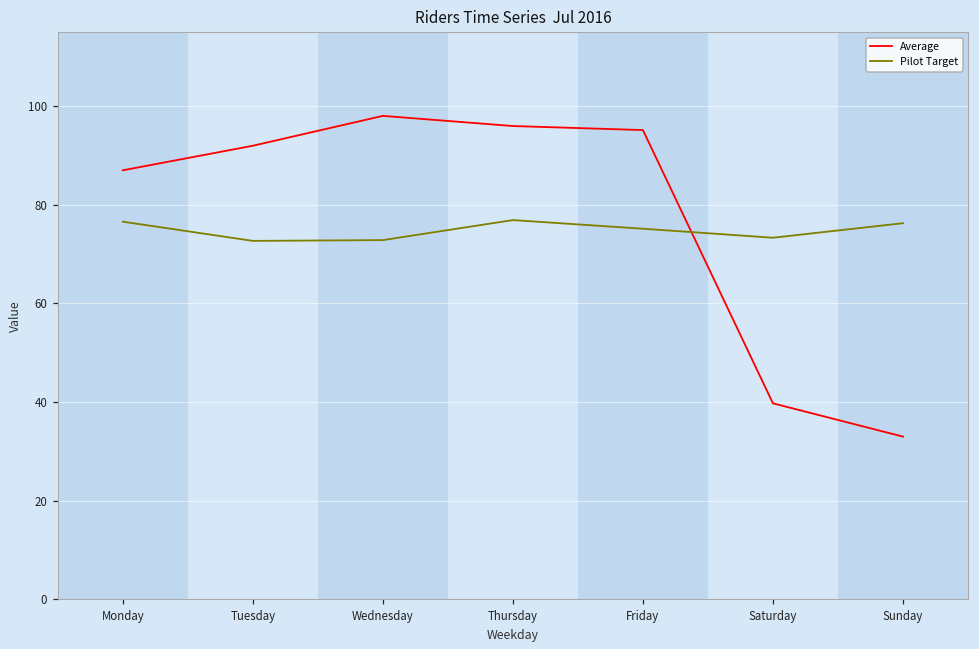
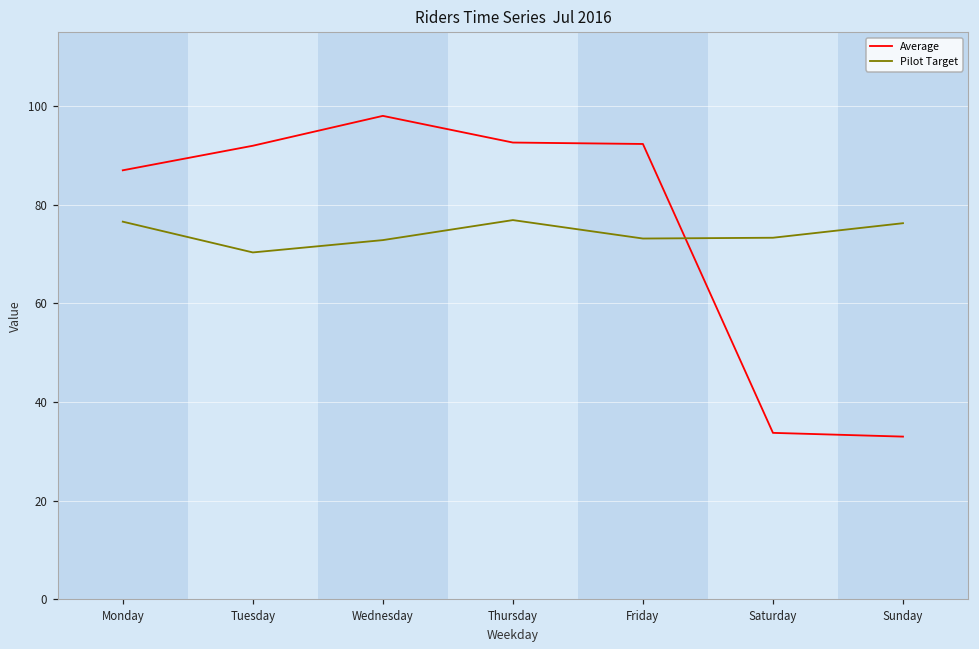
Pilot Target, Tuesday: 73 -> 70
Average, Thursday: 96 -> 93
Average, Friday: 95 -> 92
Pilot Target, Friday: 75 -> 73
Average, Saturday: 40 -> 34
